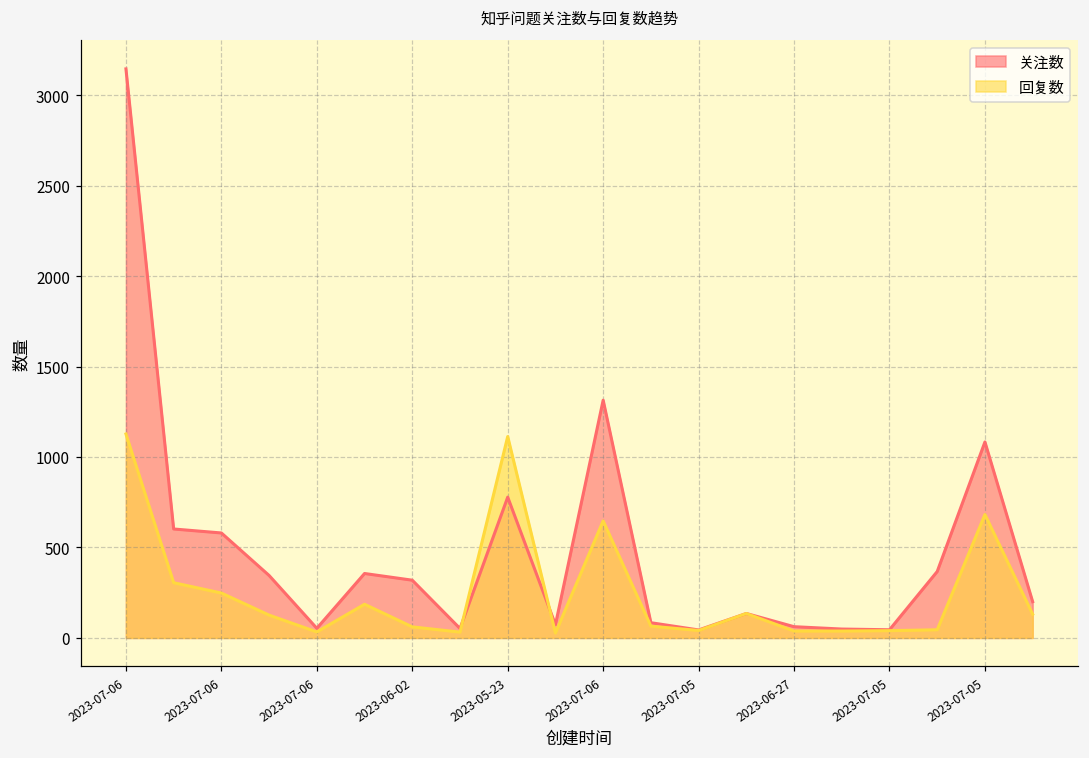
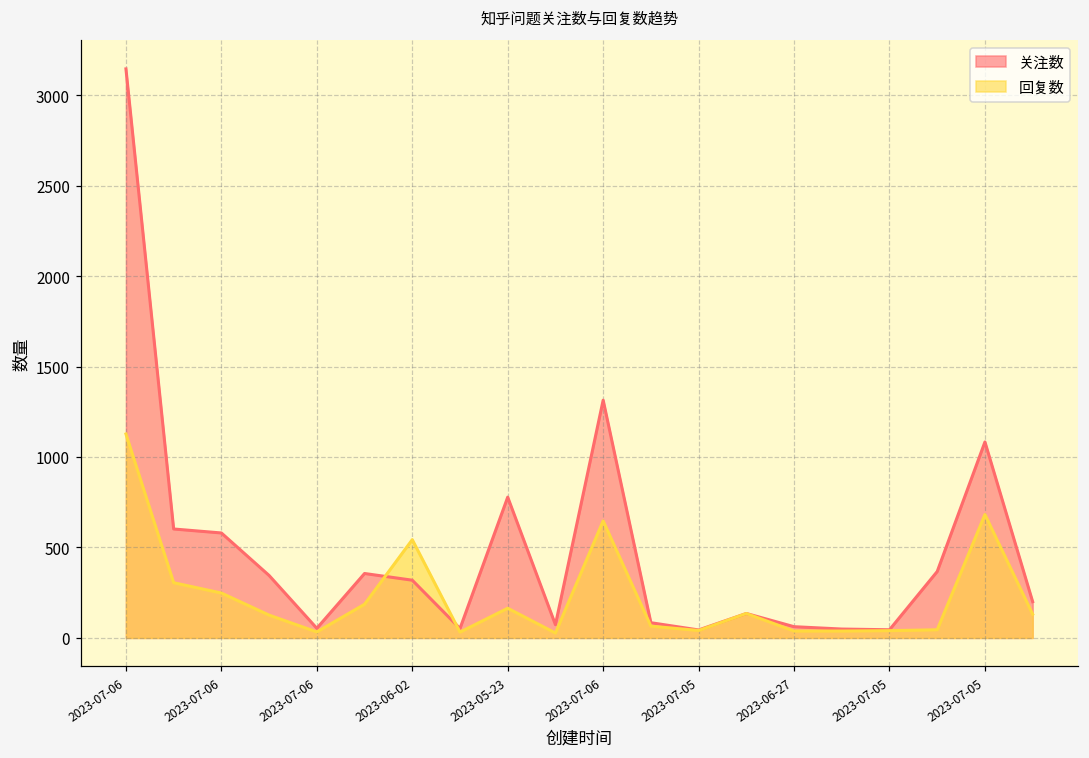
回复数, 2023-06-02: 60 -> 540
回复数, 2023-05-23: 1110 -> 160
